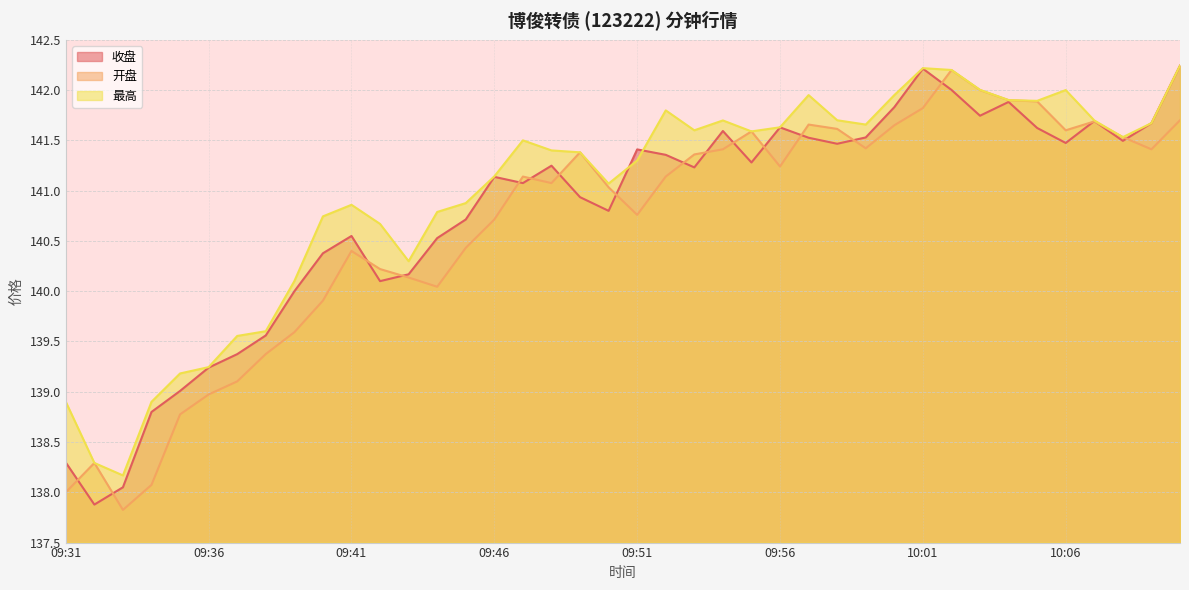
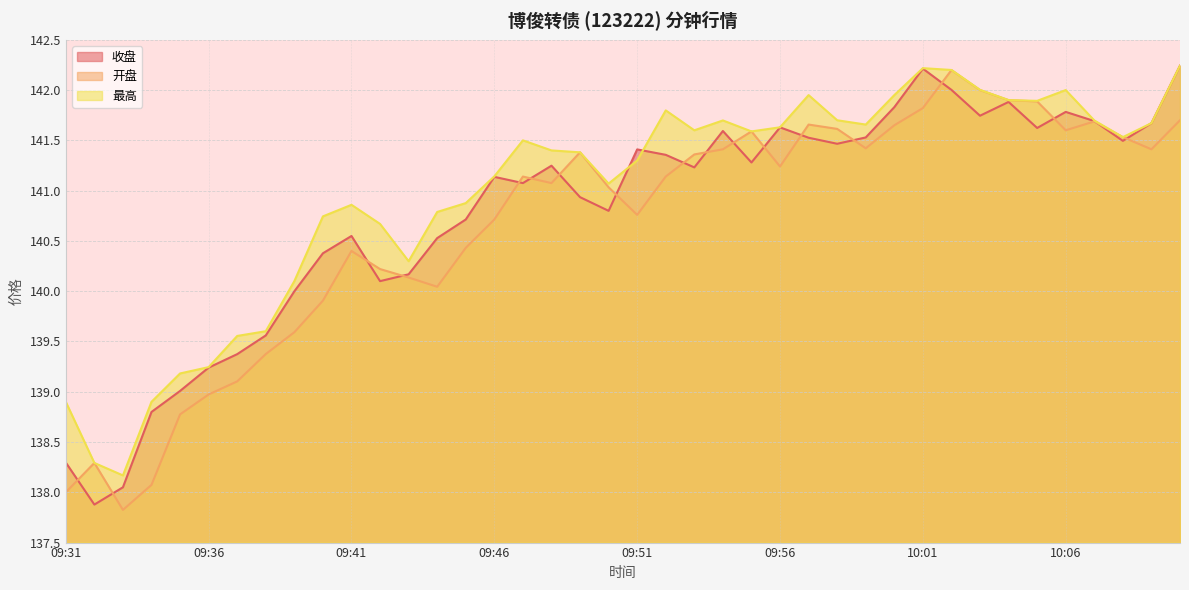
收盘, 10:06: 141.47 -> 141.78
